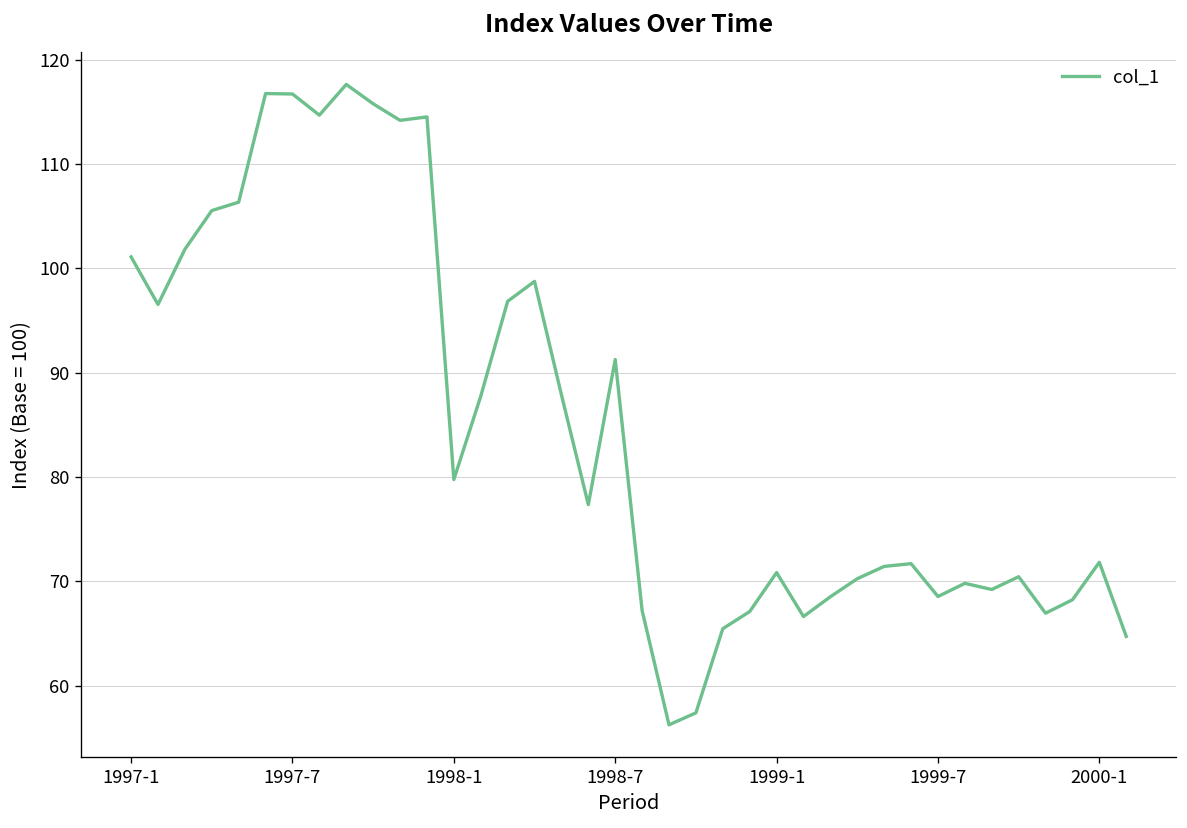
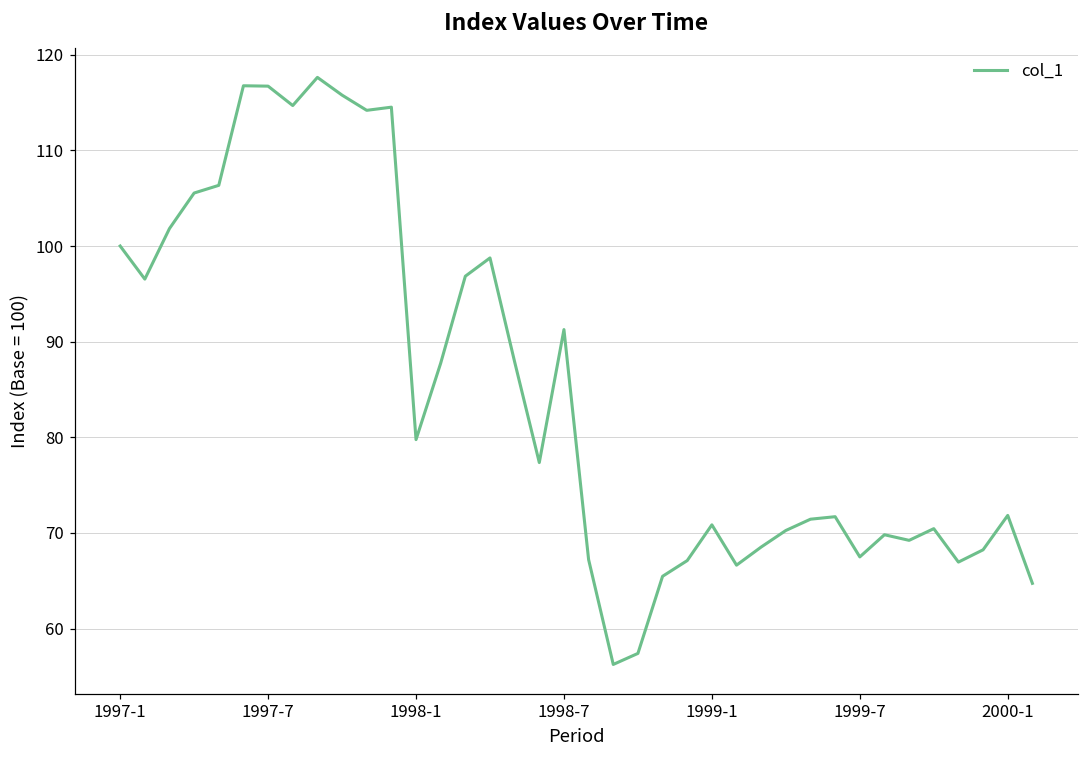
1997-1: 101 -> 100
1999-7: 69 -> 67
